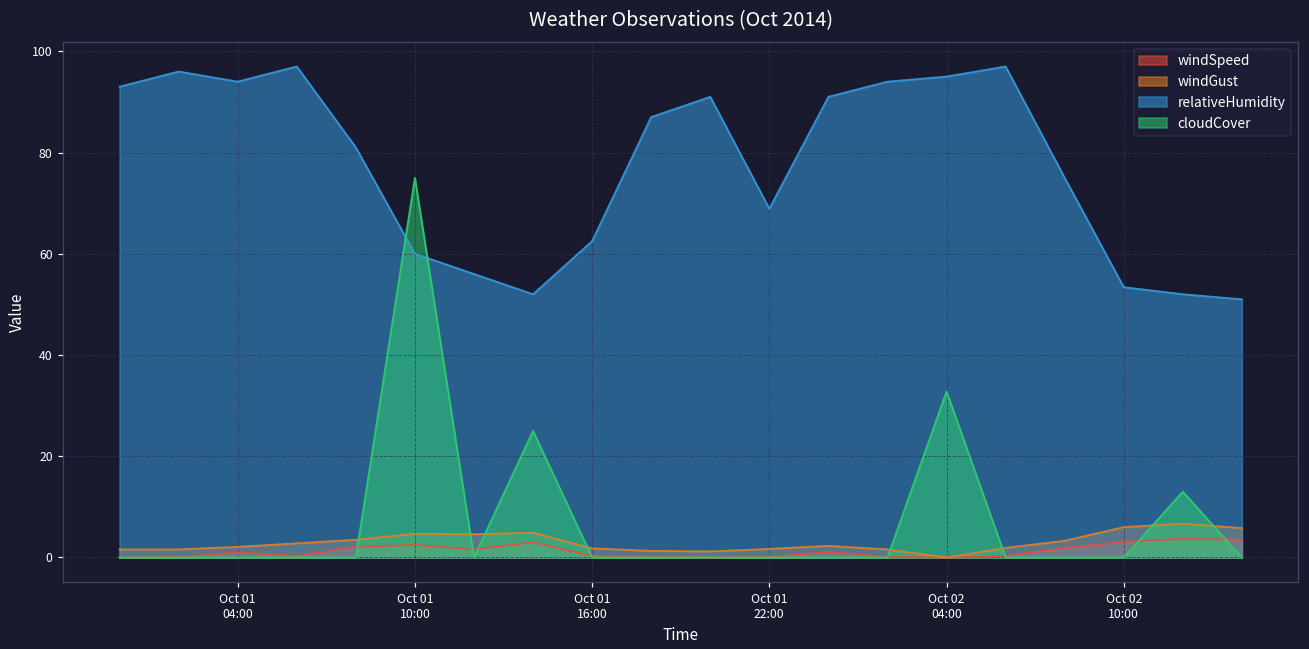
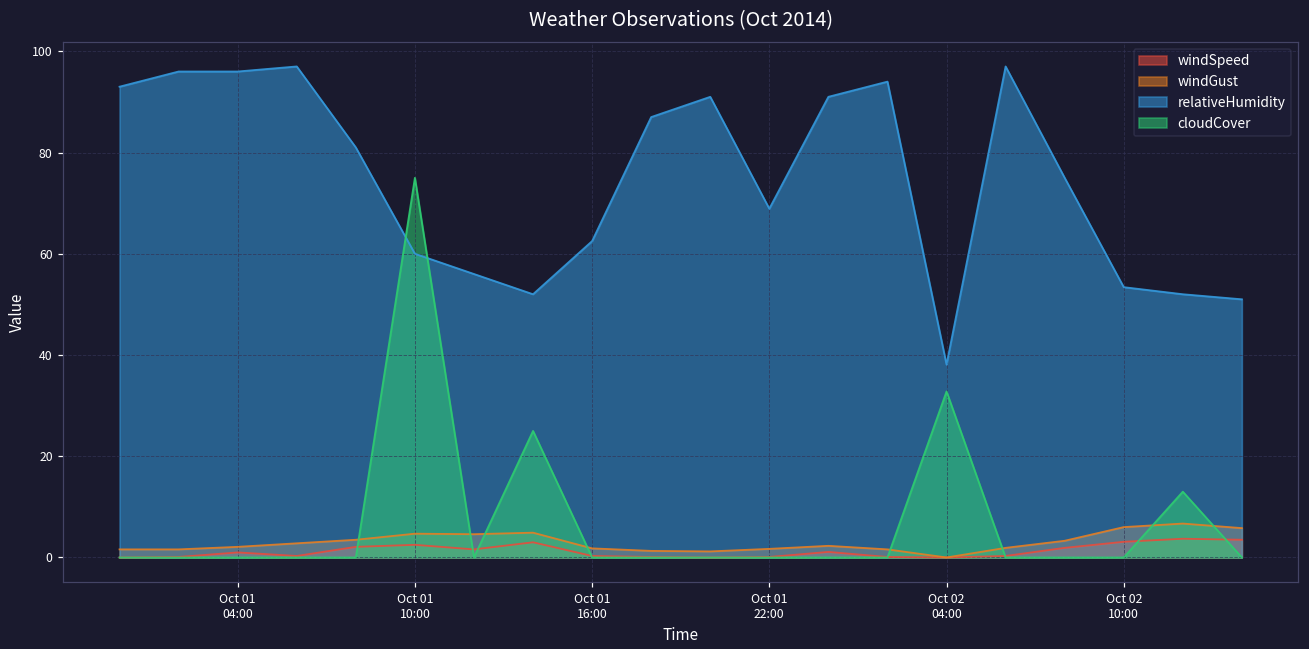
relativeHumidity, Oct 01 04:00: 94 -> 96
relativeHumidity, Oct 02 04:00: 95 -> 38
